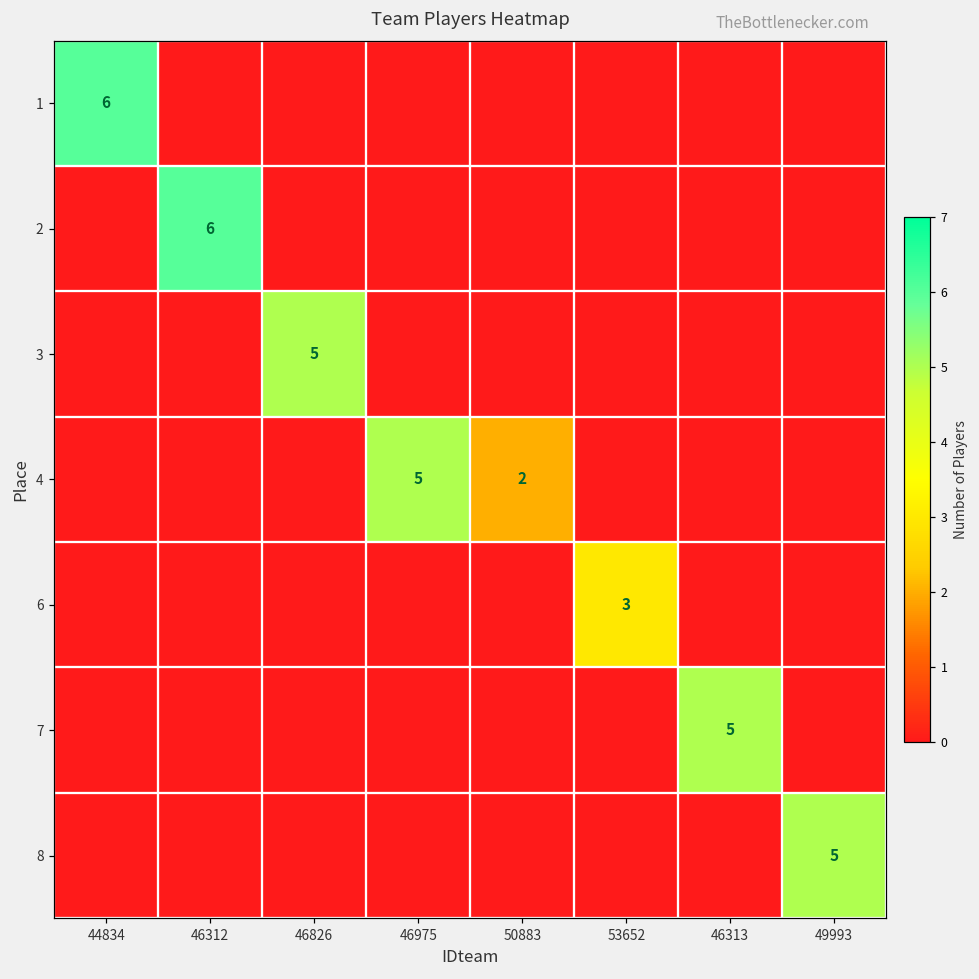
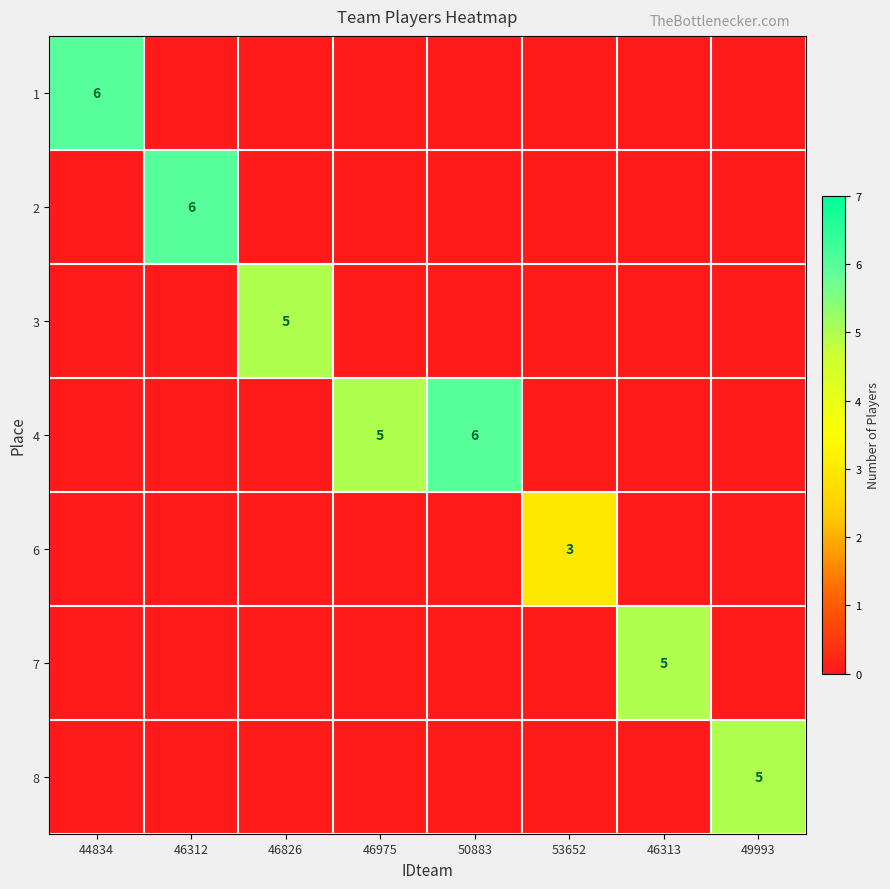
4, 50883: 2 -> 6
